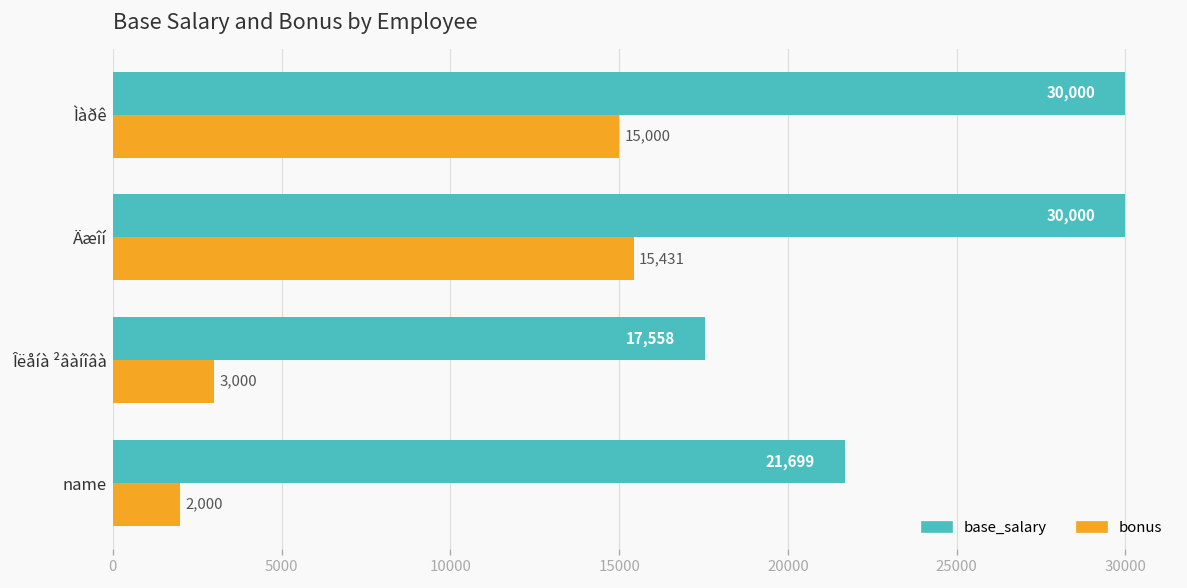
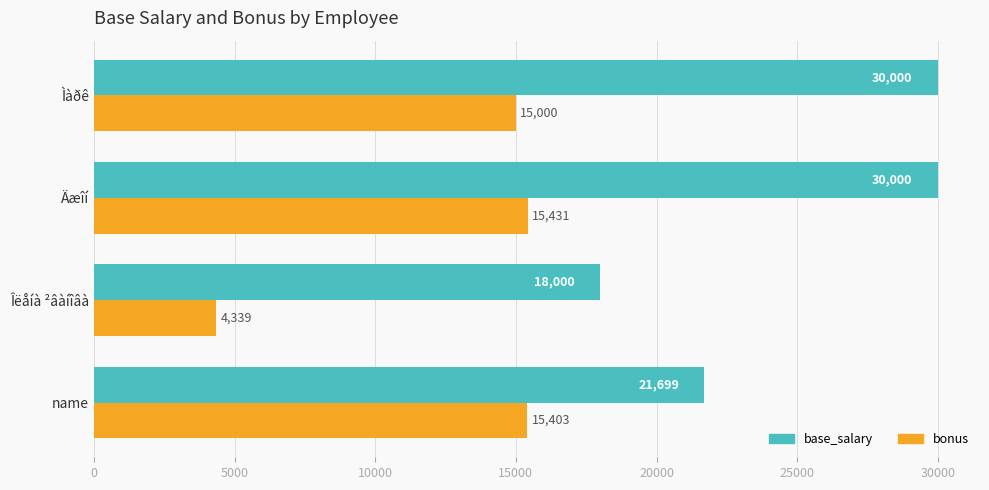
base_salary, Îëåíà ²âàíîâà: 17,558 -> 18,000
bonus, Îëåíà ²âàíîâà: 3,000 -> 4,339
bonus, name: 2,000 -> 15,403
